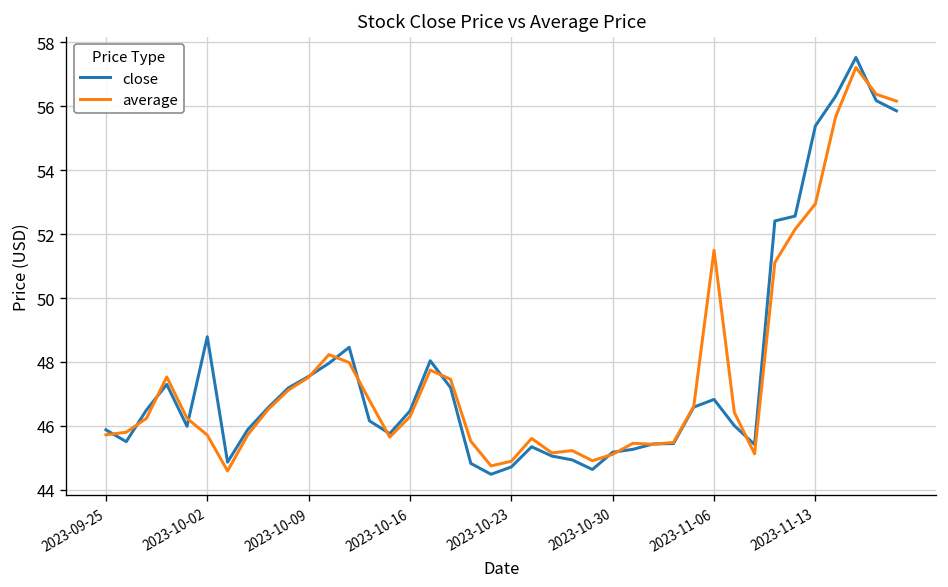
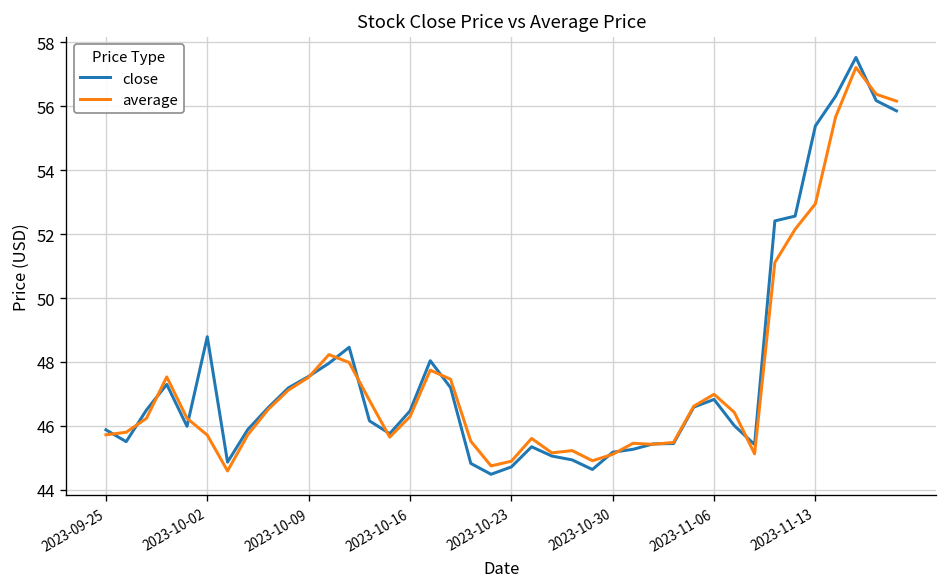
average, 2023-11-06: 51.5 -> 47.0
